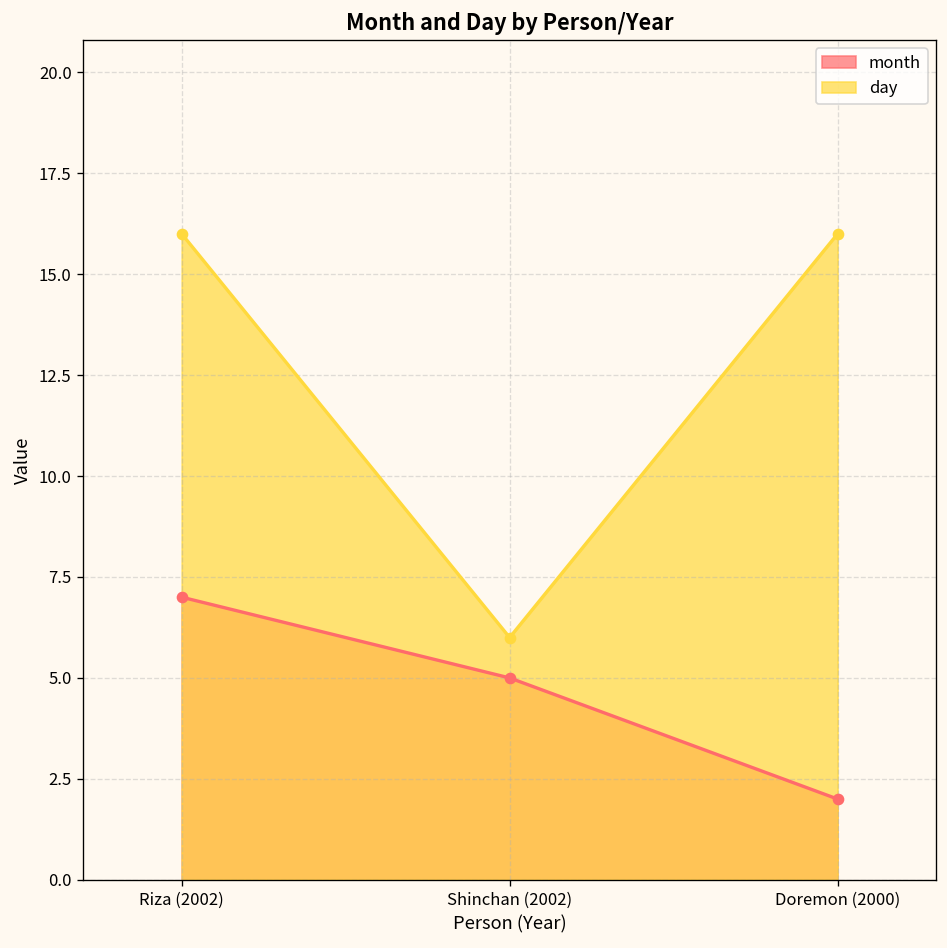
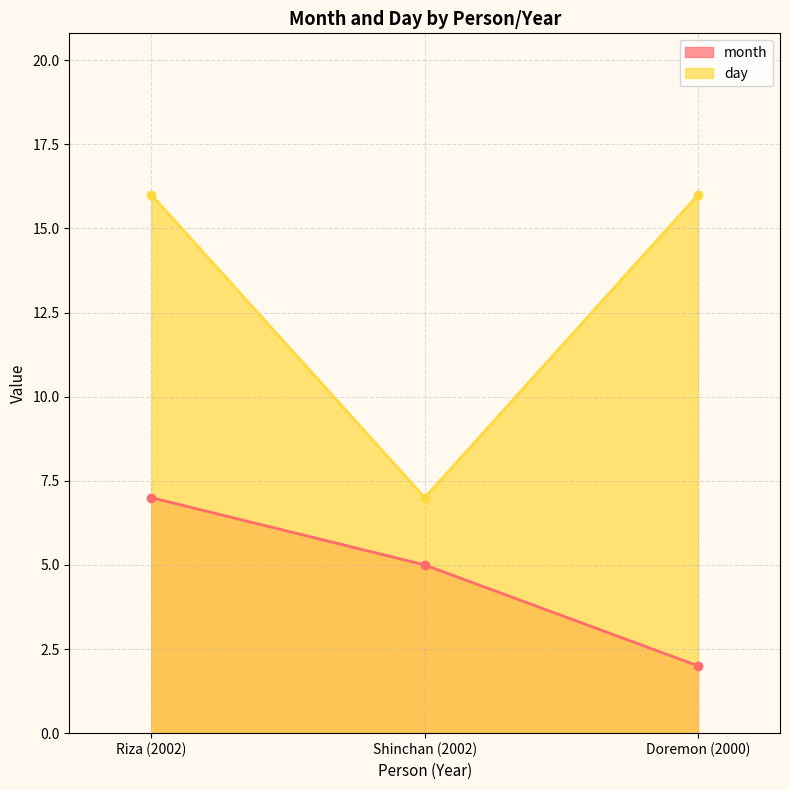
day, Shinchan (2002): 6 -> 7
